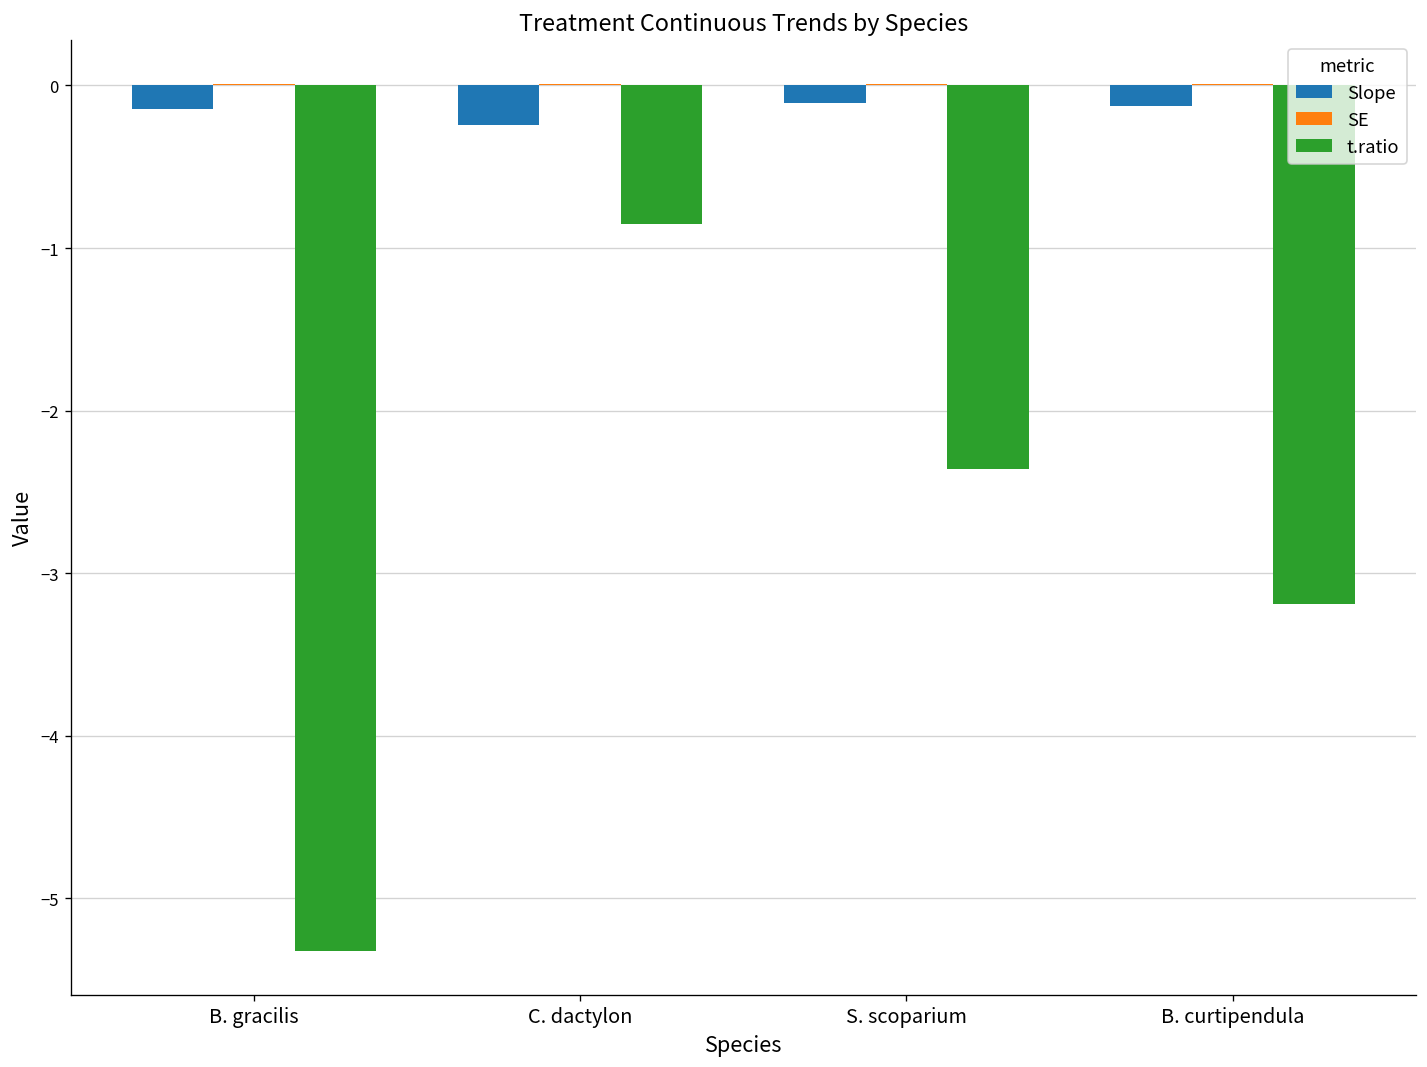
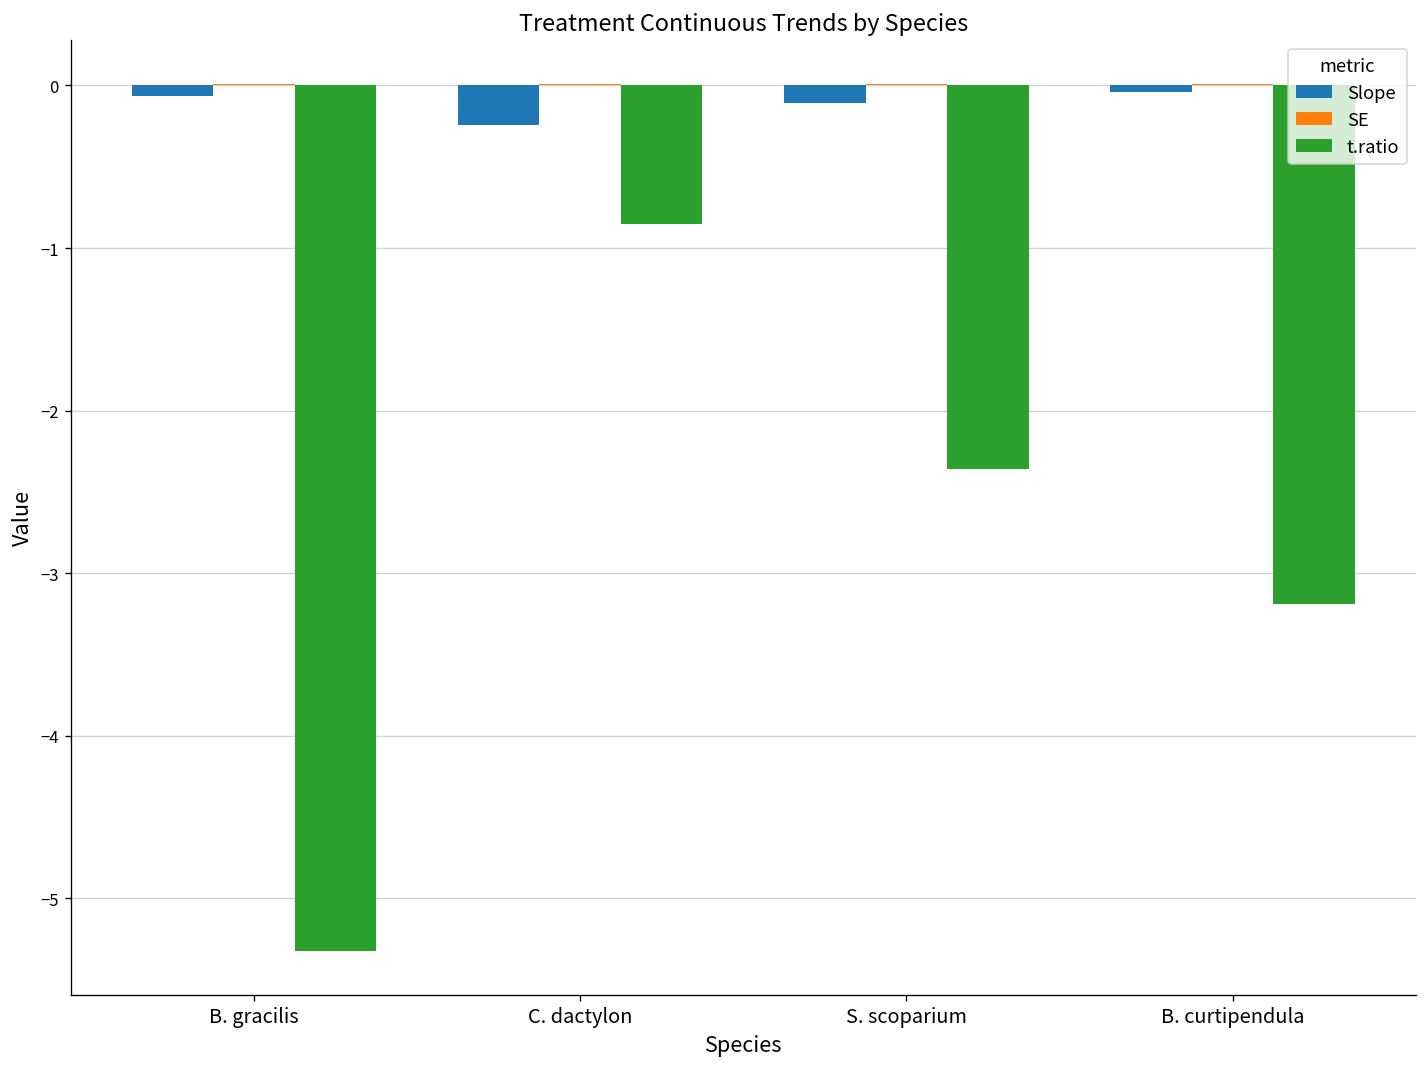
Slope, B. gracilis: -0.15 -> -0.06
Slope, B. curtipendula: -0.13 -> -0.04
